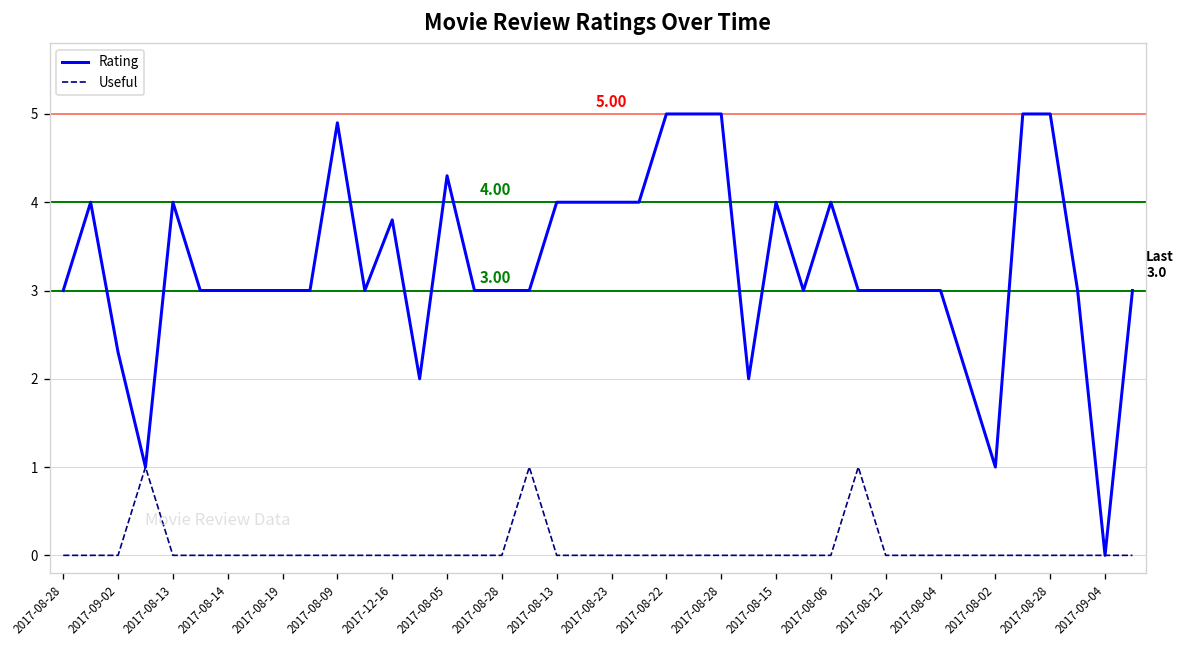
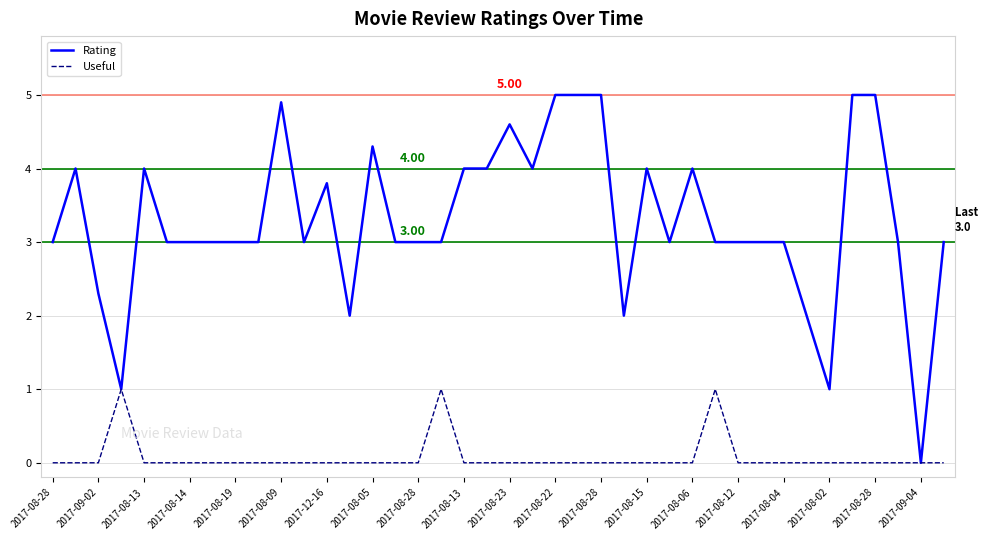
Rating, 2017-08-23: 4.0 -> 4.6
